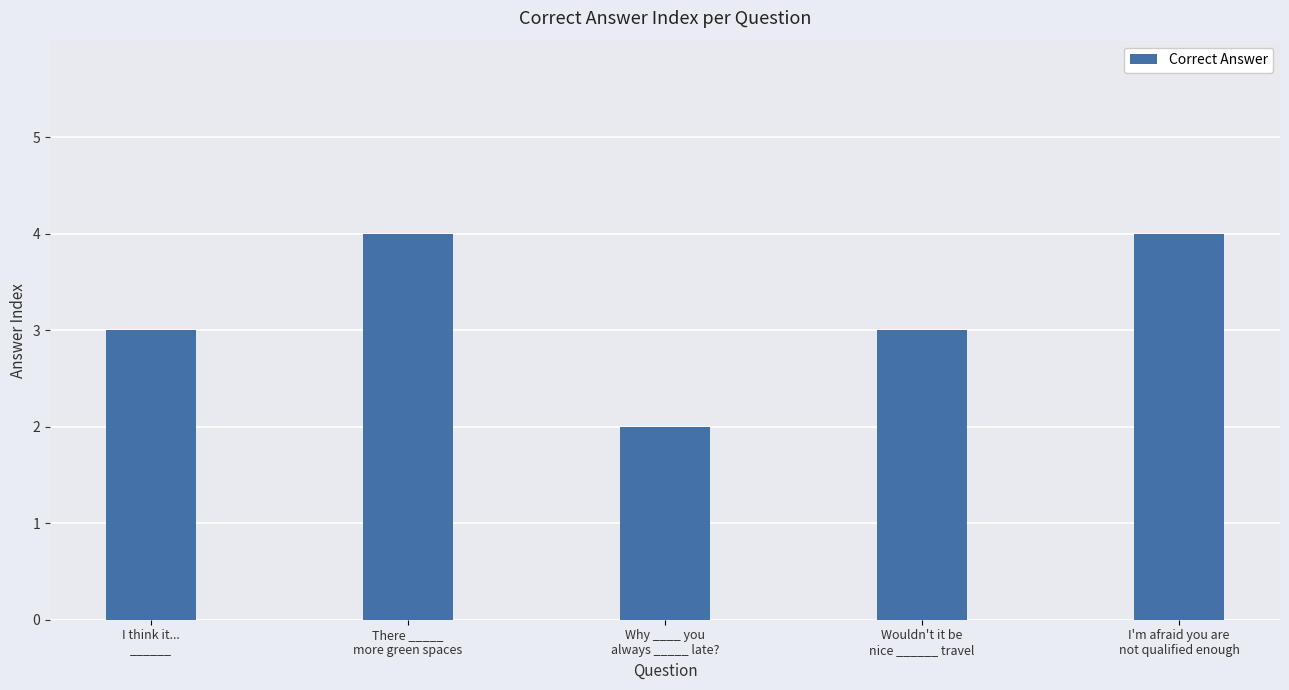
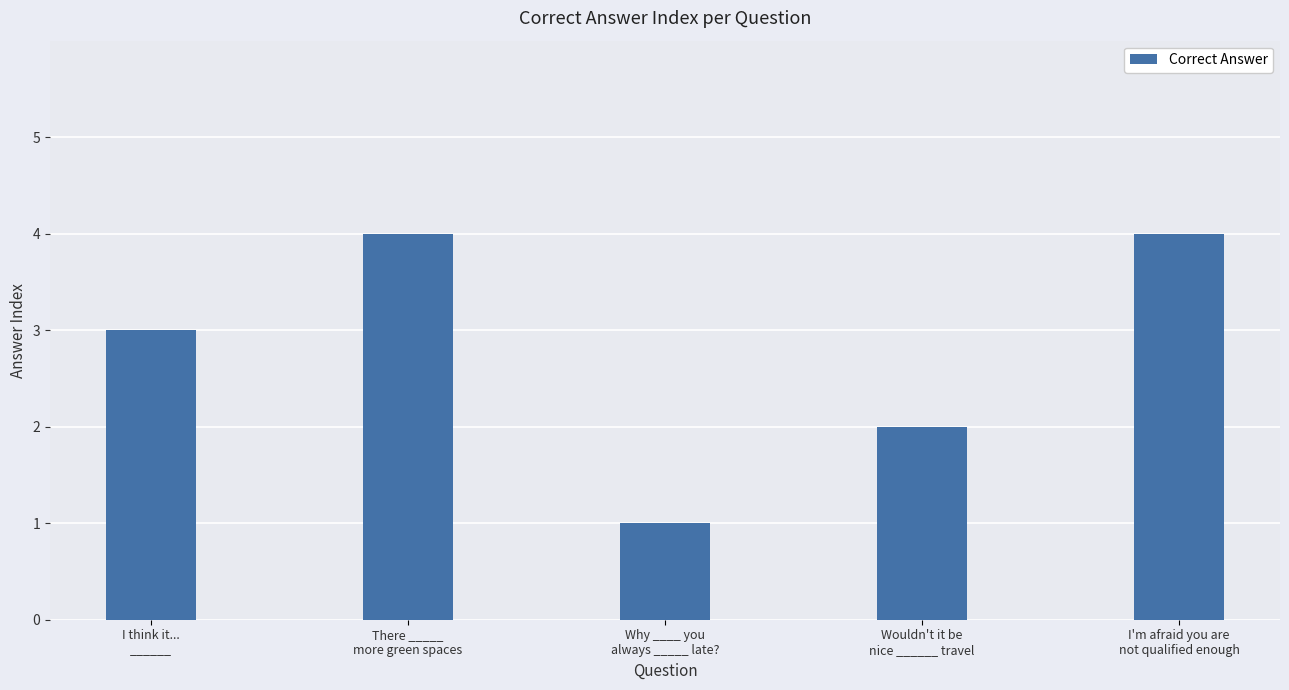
Why ____ you always _____ late?: 2 -> 1
Wouldn't it be nice ______ travel: 3 -> 2
